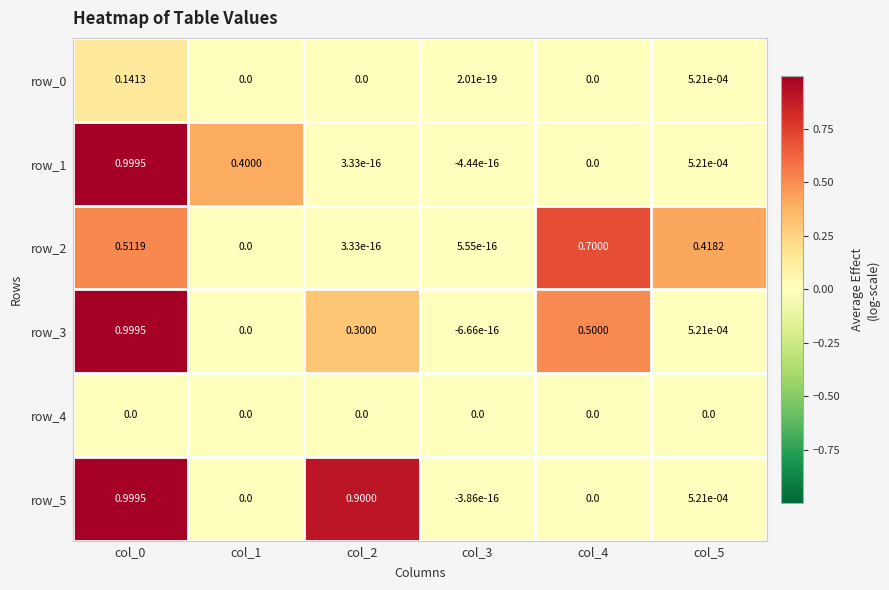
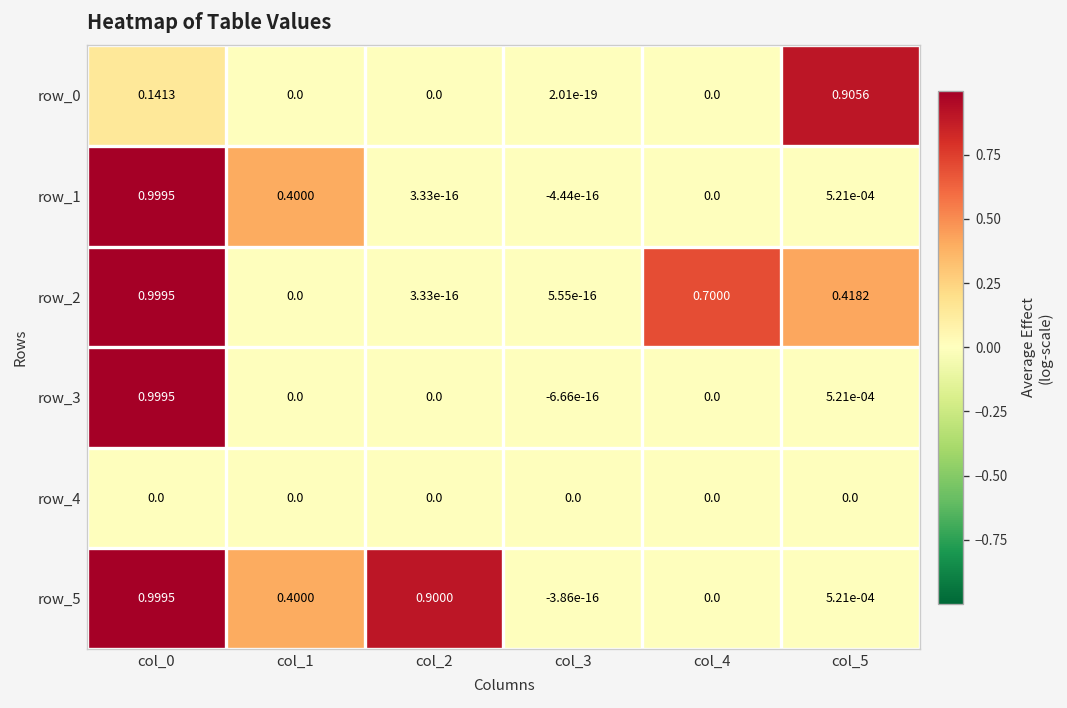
row_0, col_5: 5.21e-04 -> 0.9056
row_2, col_0: 0.5119 -> 0.9995
row_3, col_2: 0.3000 -> 0.0
row_3, col_4: 0.5000 -> 0.0
row_5, col_1: 0.0 -> 0.4000
